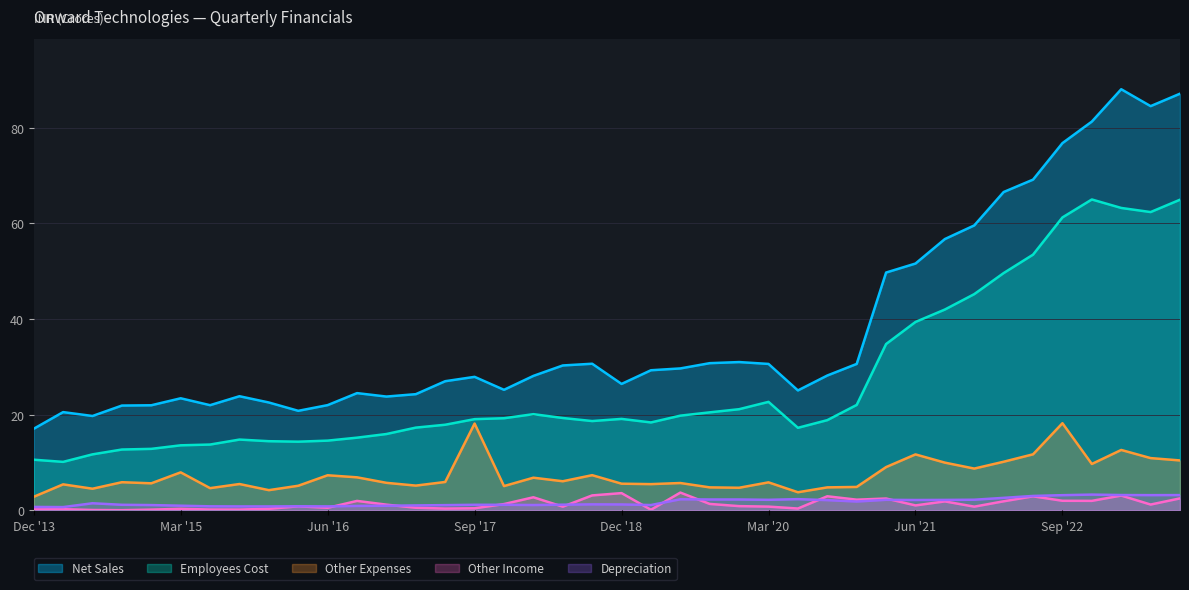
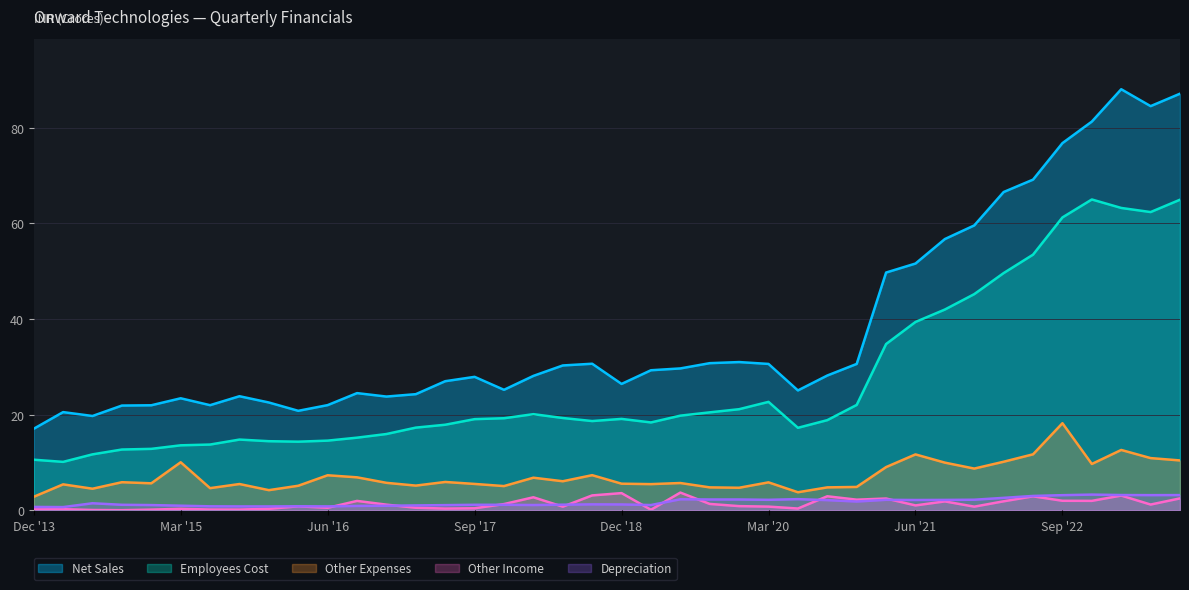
Other Expenses, Mar '15: 8 -> 10
Other Expenses, Sep '17: 18 -> 6
